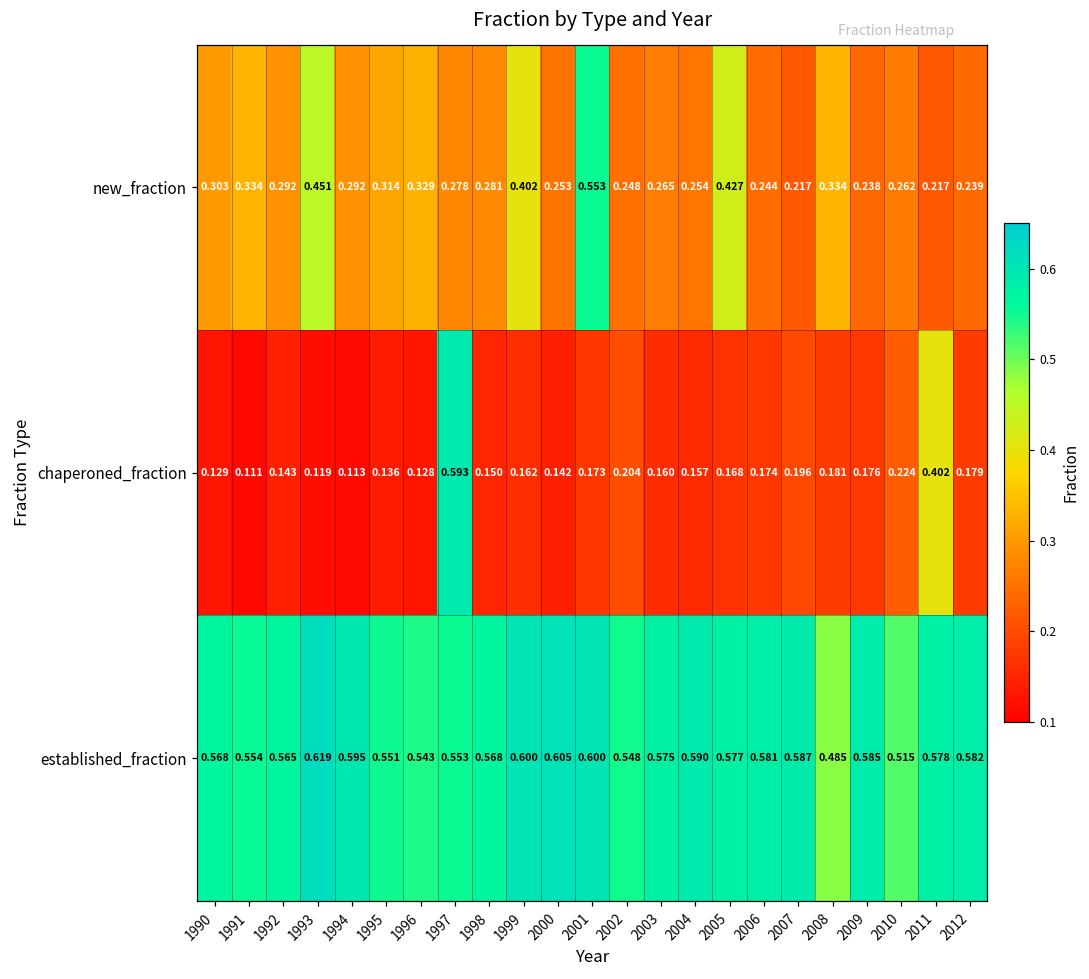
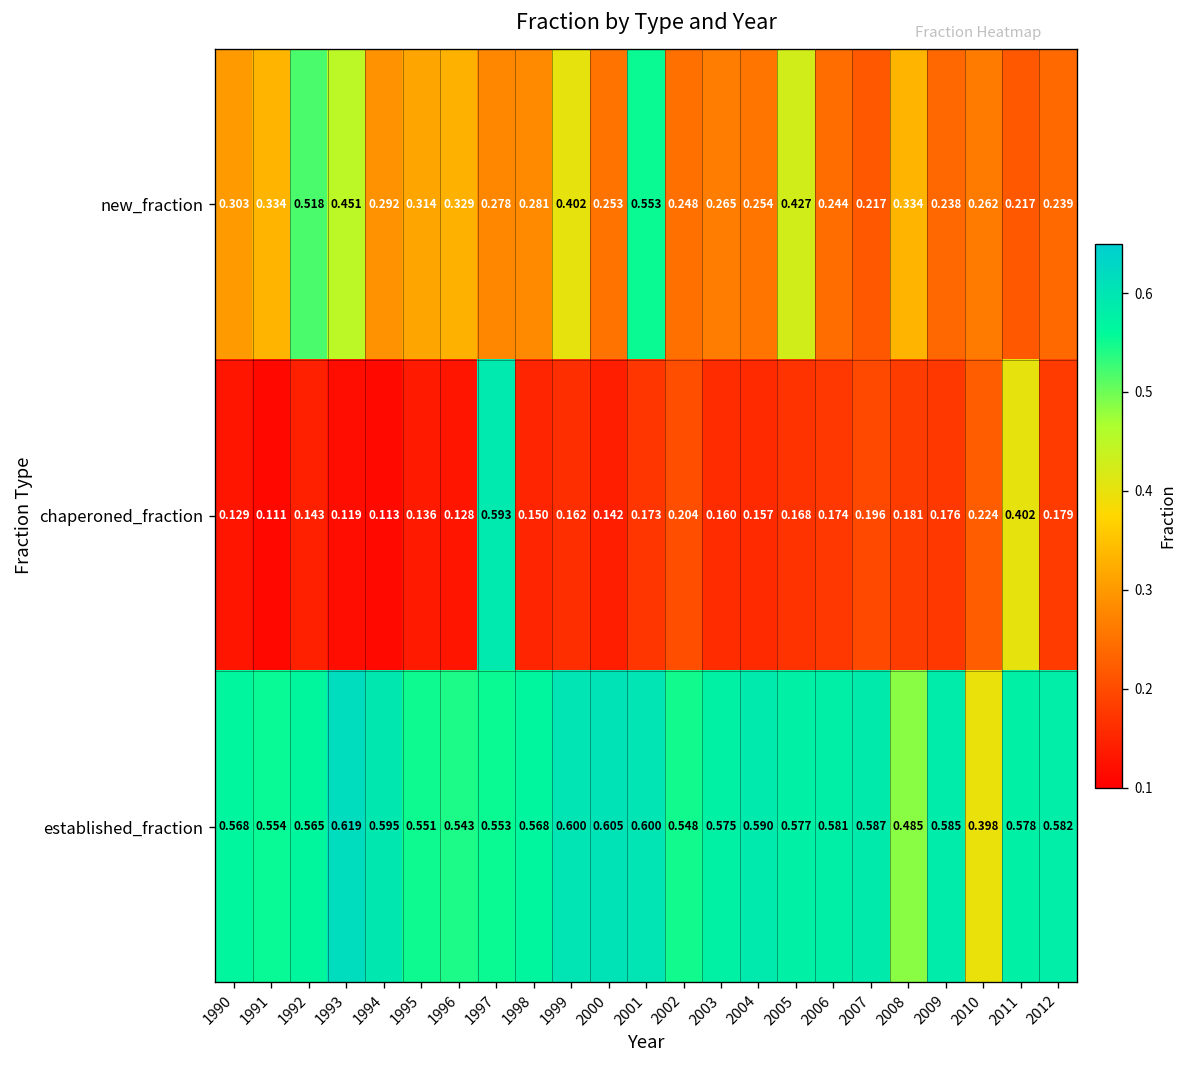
new_fraction, 1992: 0.292 -> 0.518
established_fraction, 2010: 0.515 -> 0.398
